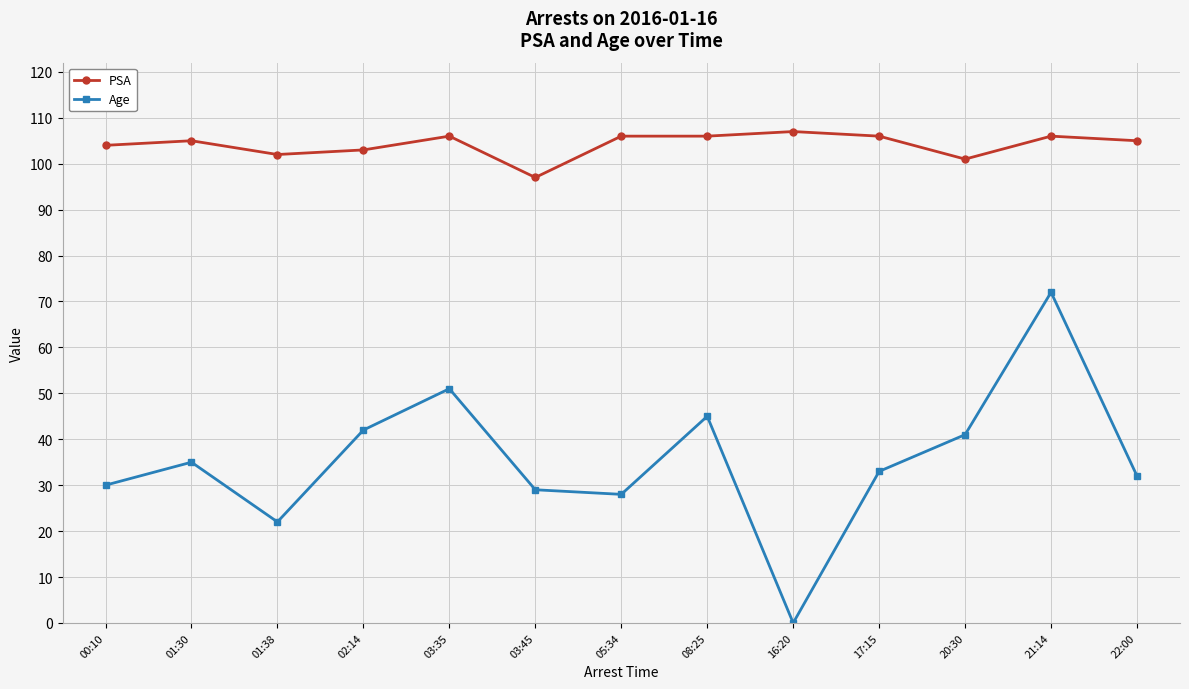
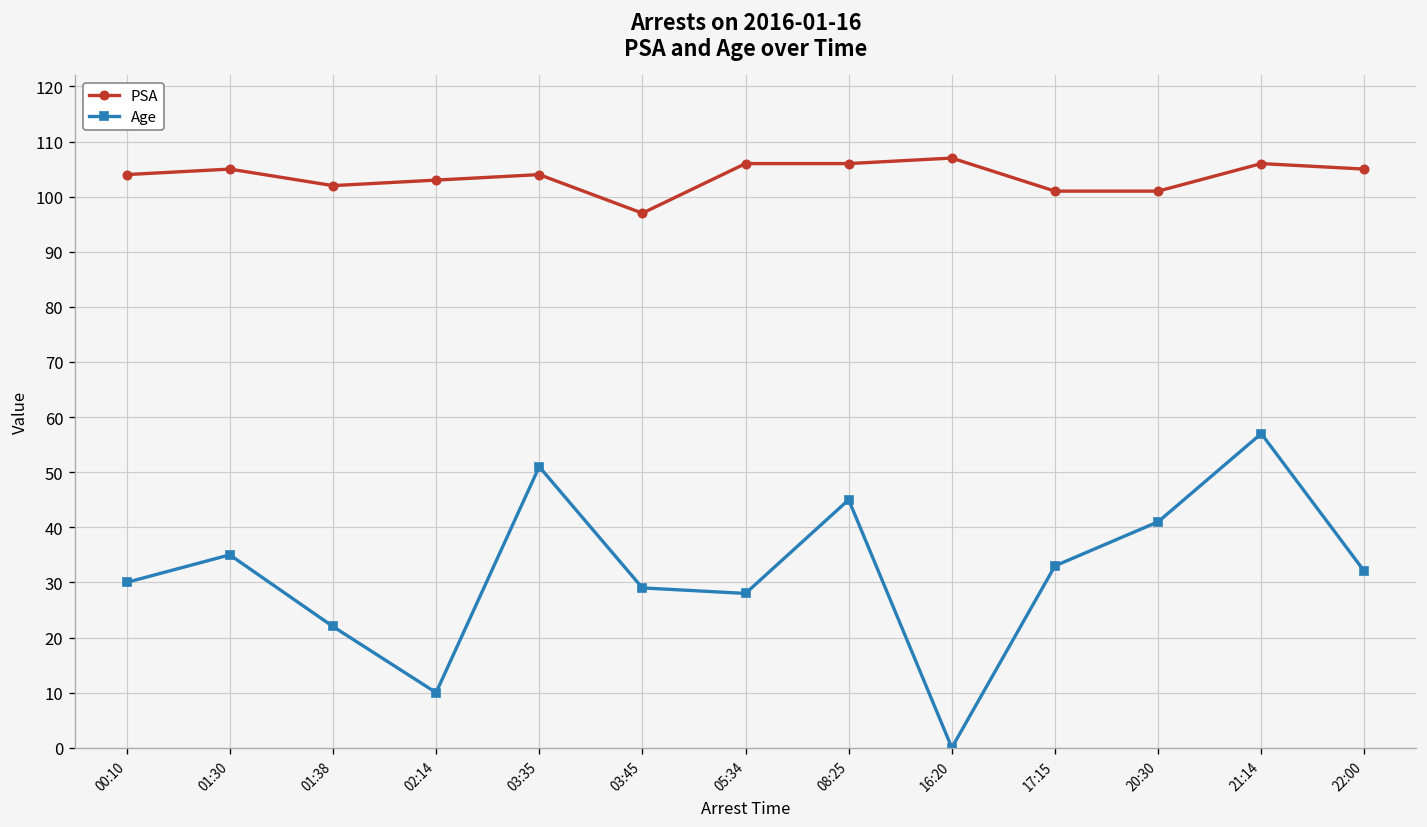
Age, 02:14: 42 -> 10
PSA, 03:35: 106 -> 104
PSA, 17:15: 106 -> 101
Age, 21:14: 72 -> 57
